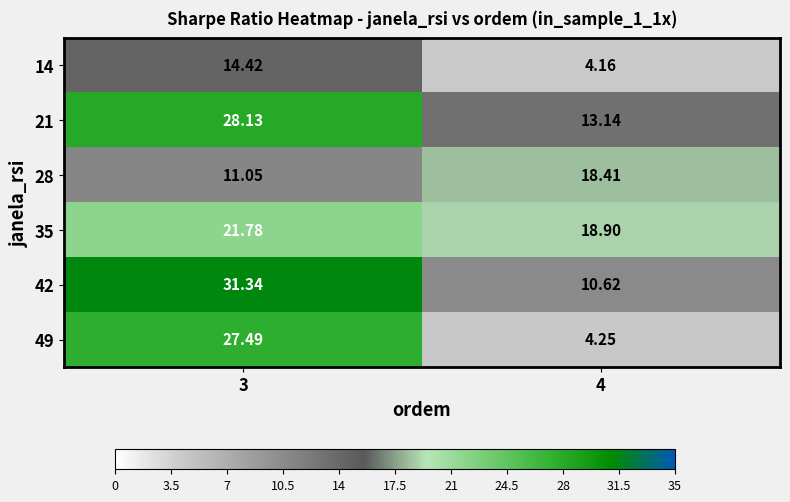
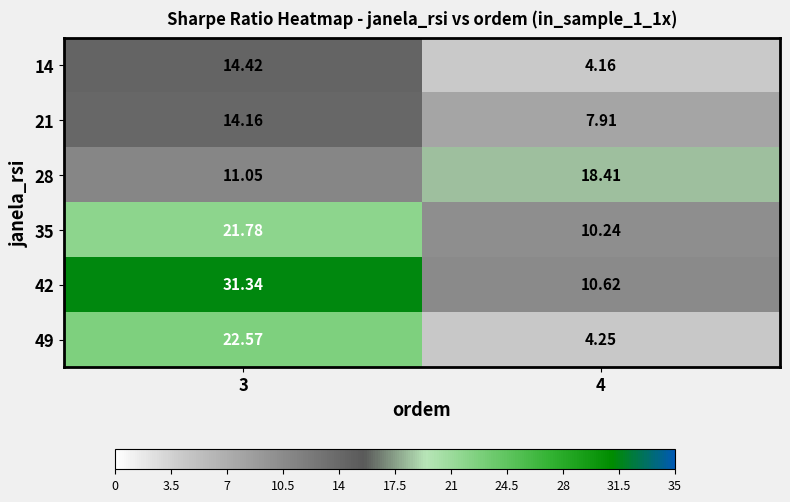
21, 3: 28.13 -> 14.16
21, 4: 13.14 -> 7.91
35, 4: 18.90 -> 10.24
49, 3: 27.49 -> 22.57
